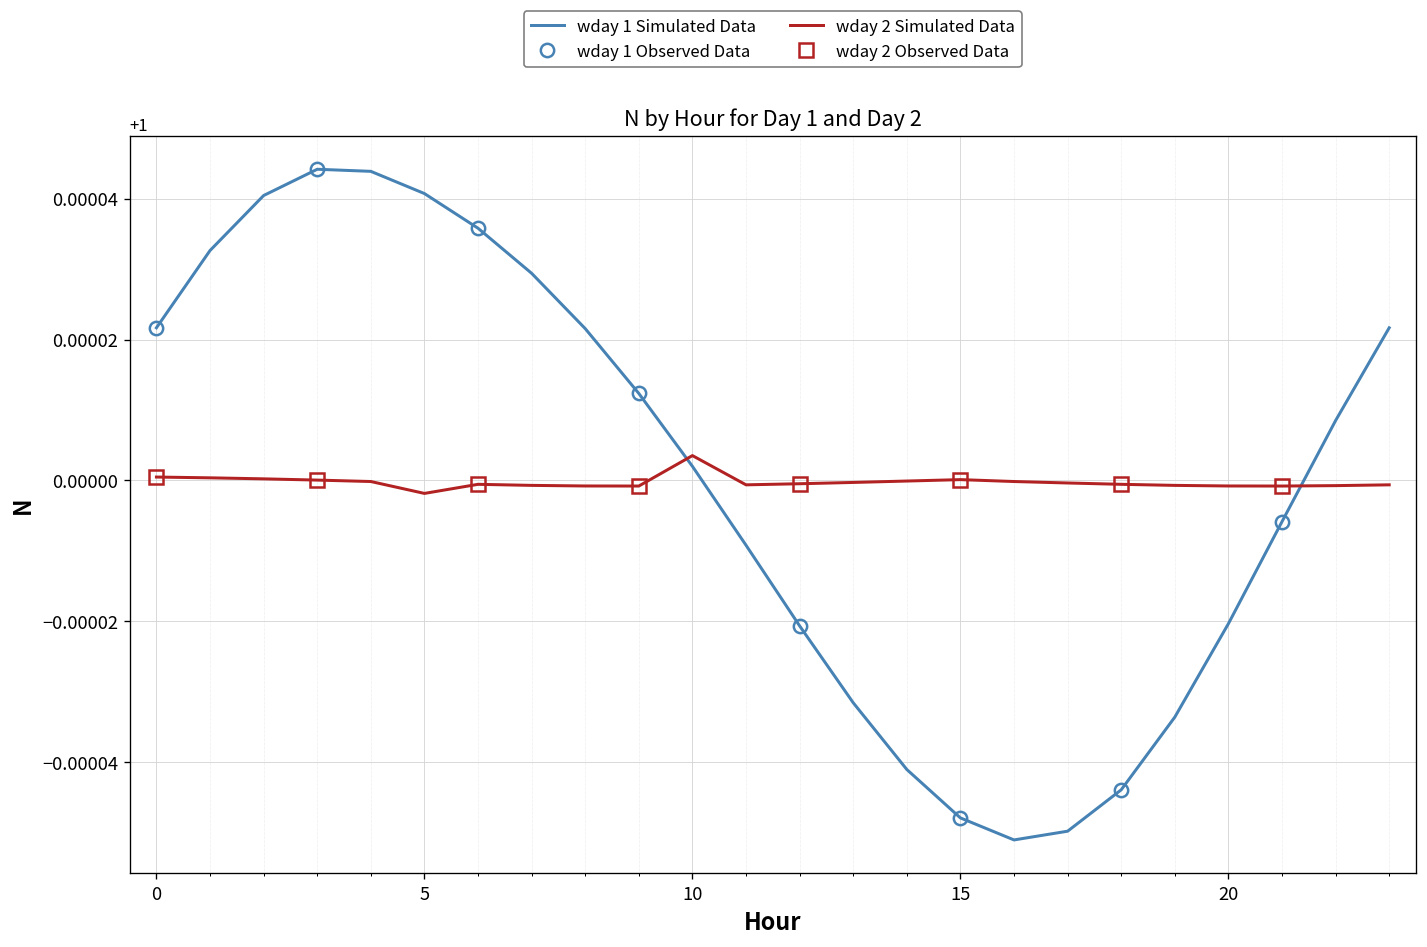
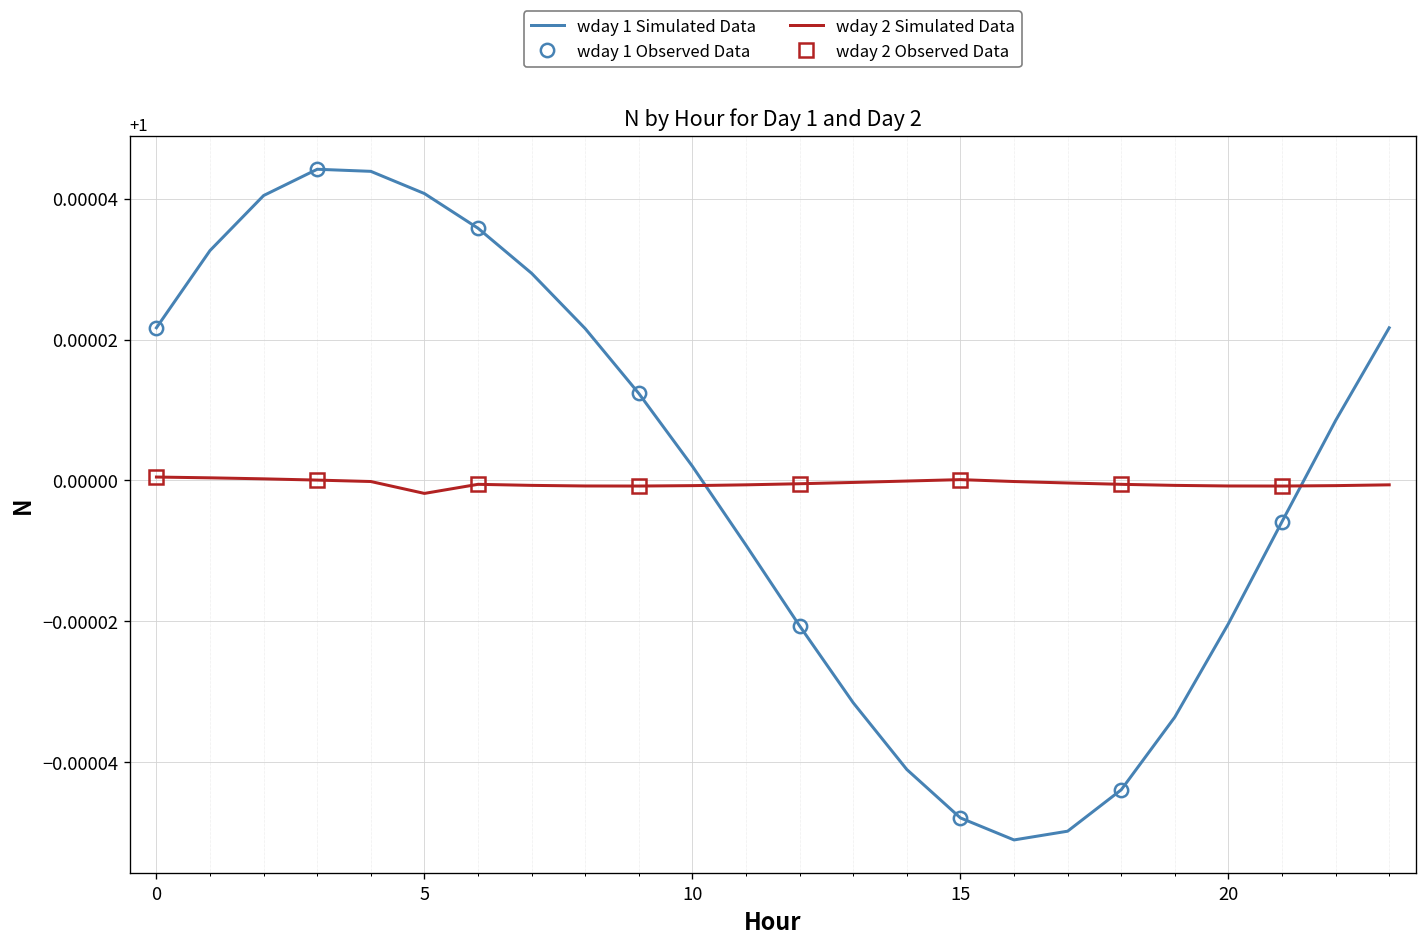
wday 2 Simulated Data, 10: 1.000004 -> 0.999999
